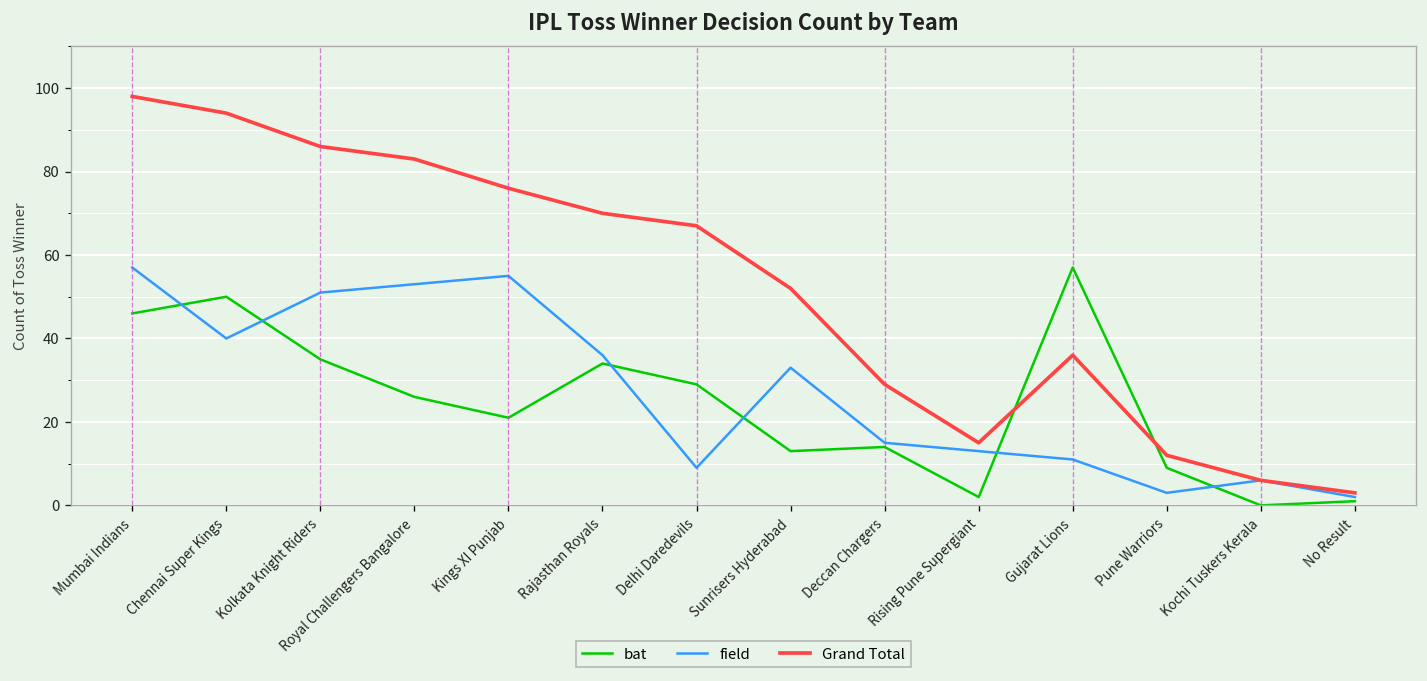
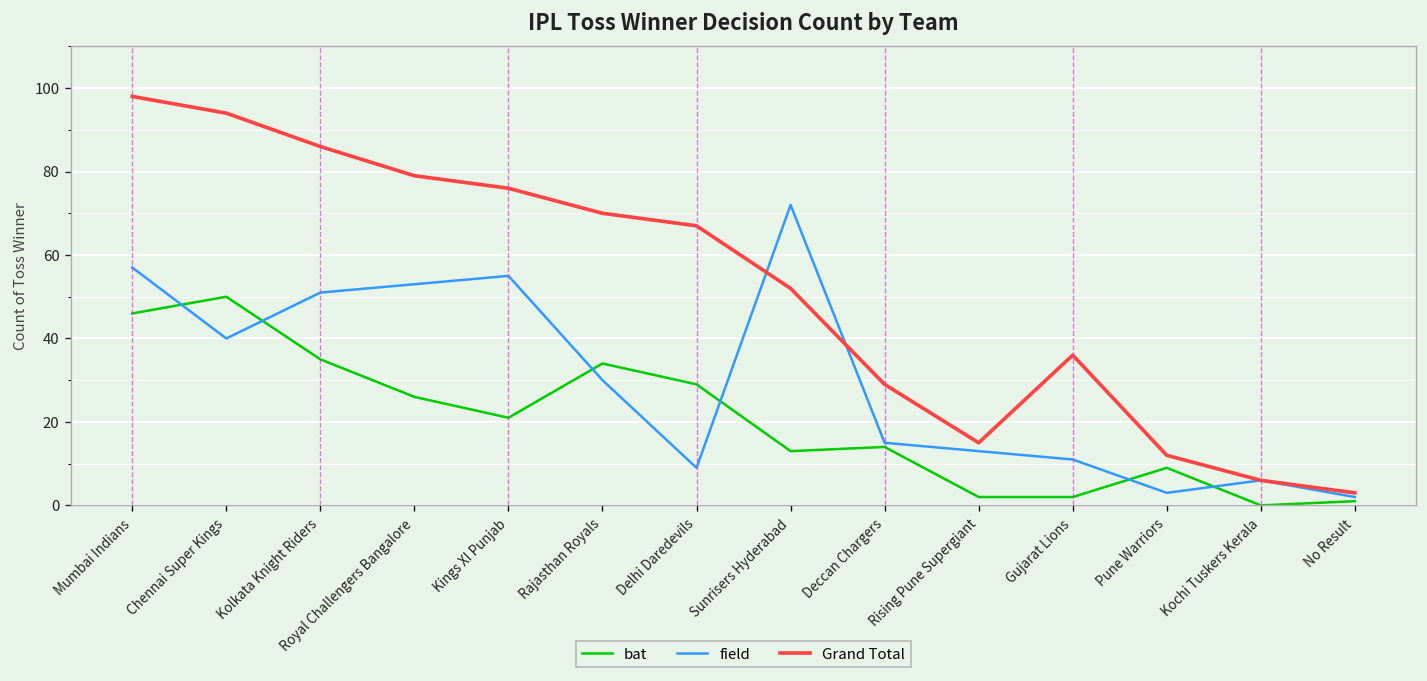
Grand Total, Royal Challengers Bangalore: 83 -> 79
field, Rajasthan Royals: 36 -> 30
field, Sunrisers Hyderabad: 33 -> 72
bat, Gujarat Lions: 57 -> 2
